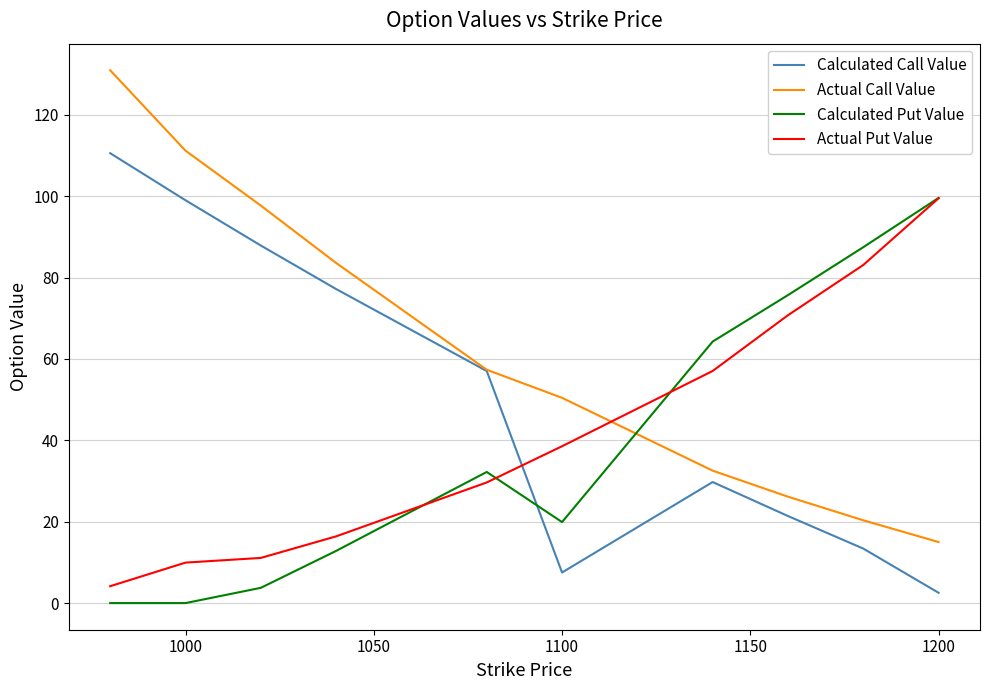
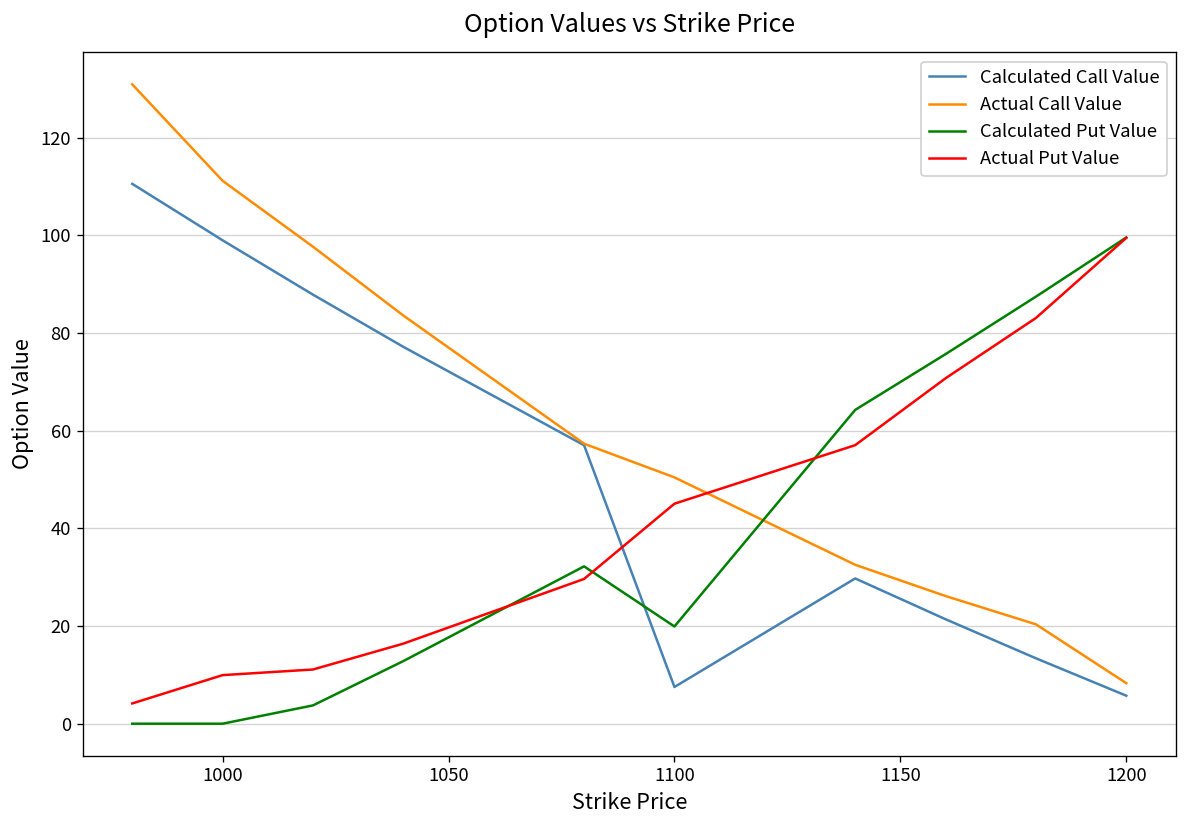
Actual Put Value, 1100: 39 -> 45
Calculated Call Value, 1200: 3 -> 6
Actual Call Value, 1200: 15 -> 8
